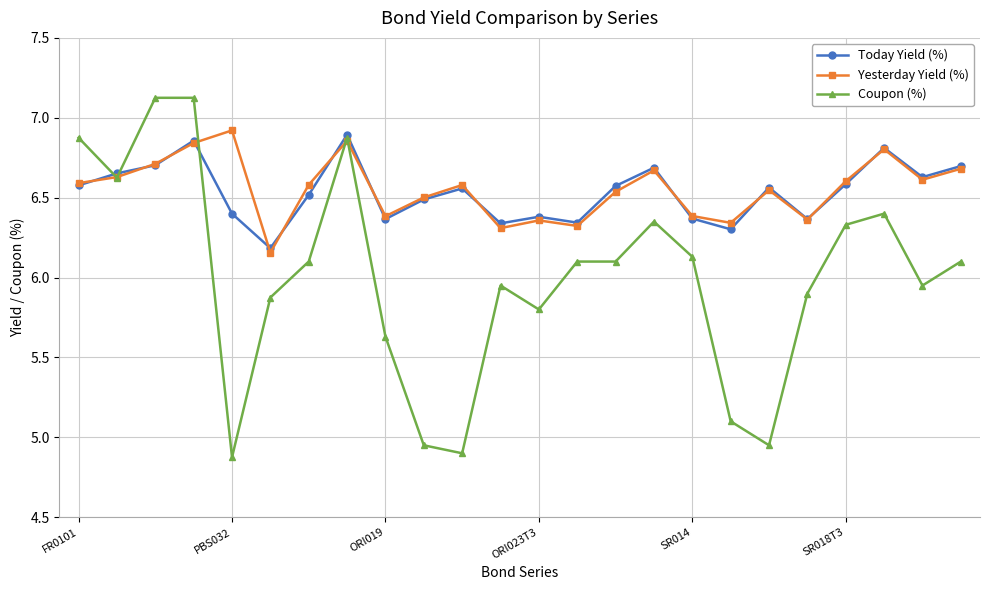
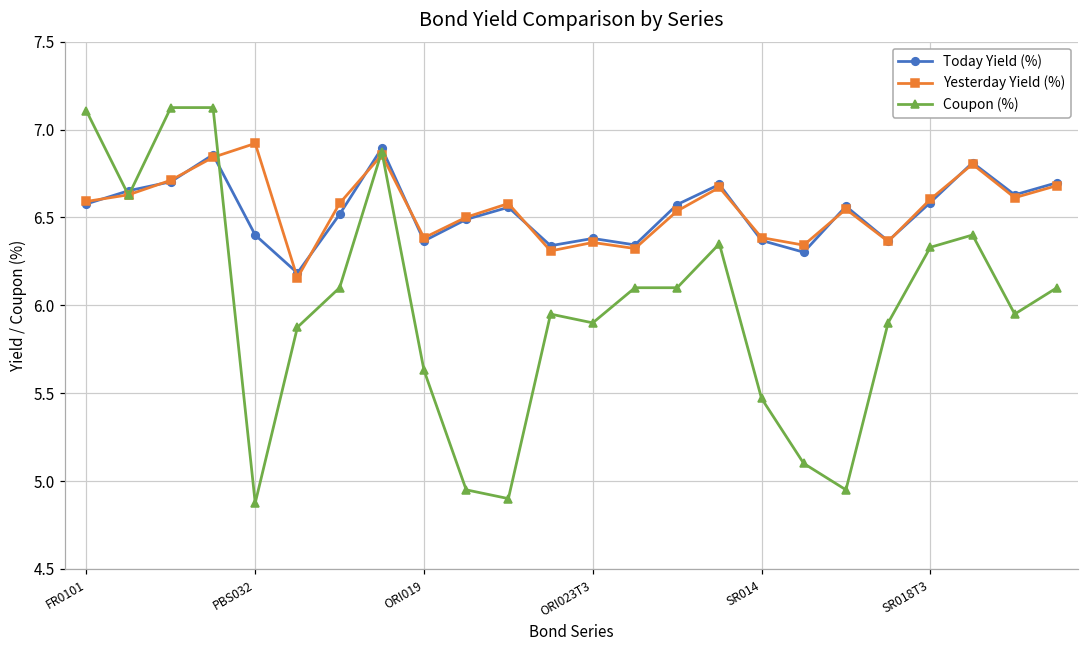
Coupon (%), FR0101: 6.88 -> 7.11
Coupon (%), ORI023T3: 5.8 -> 5.9
Coupon (%), SR014: 6.13 -> 5.47
